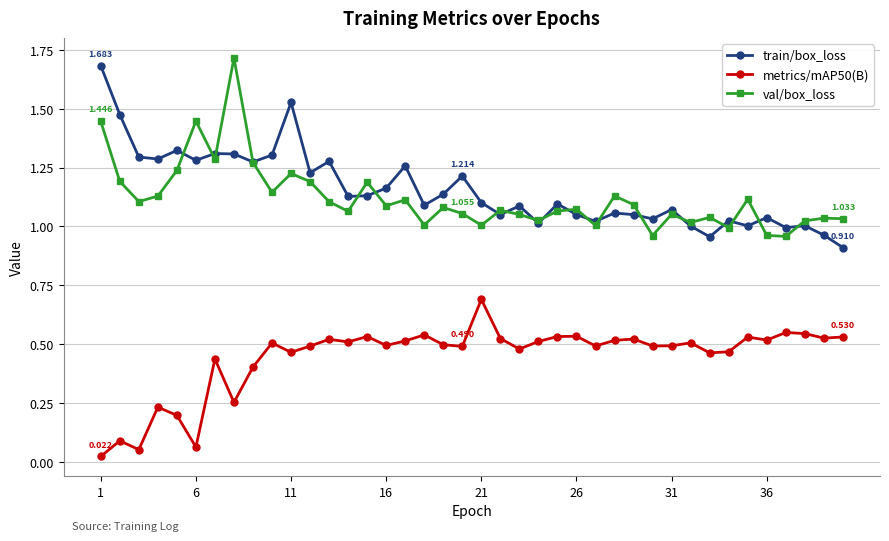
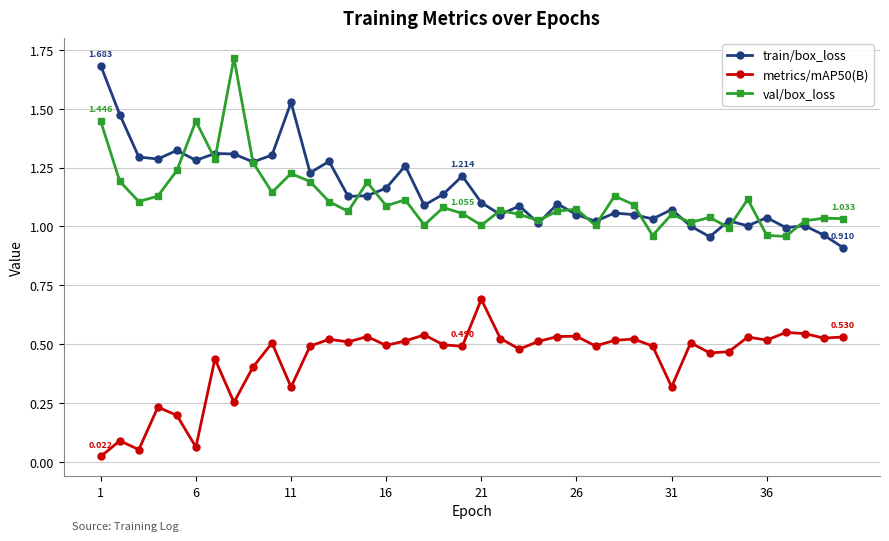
metrics/mAP50(B), 11: 0.47 -> 0.32
metrics/mAP50(B), 31: 0.49 -> 0.32
